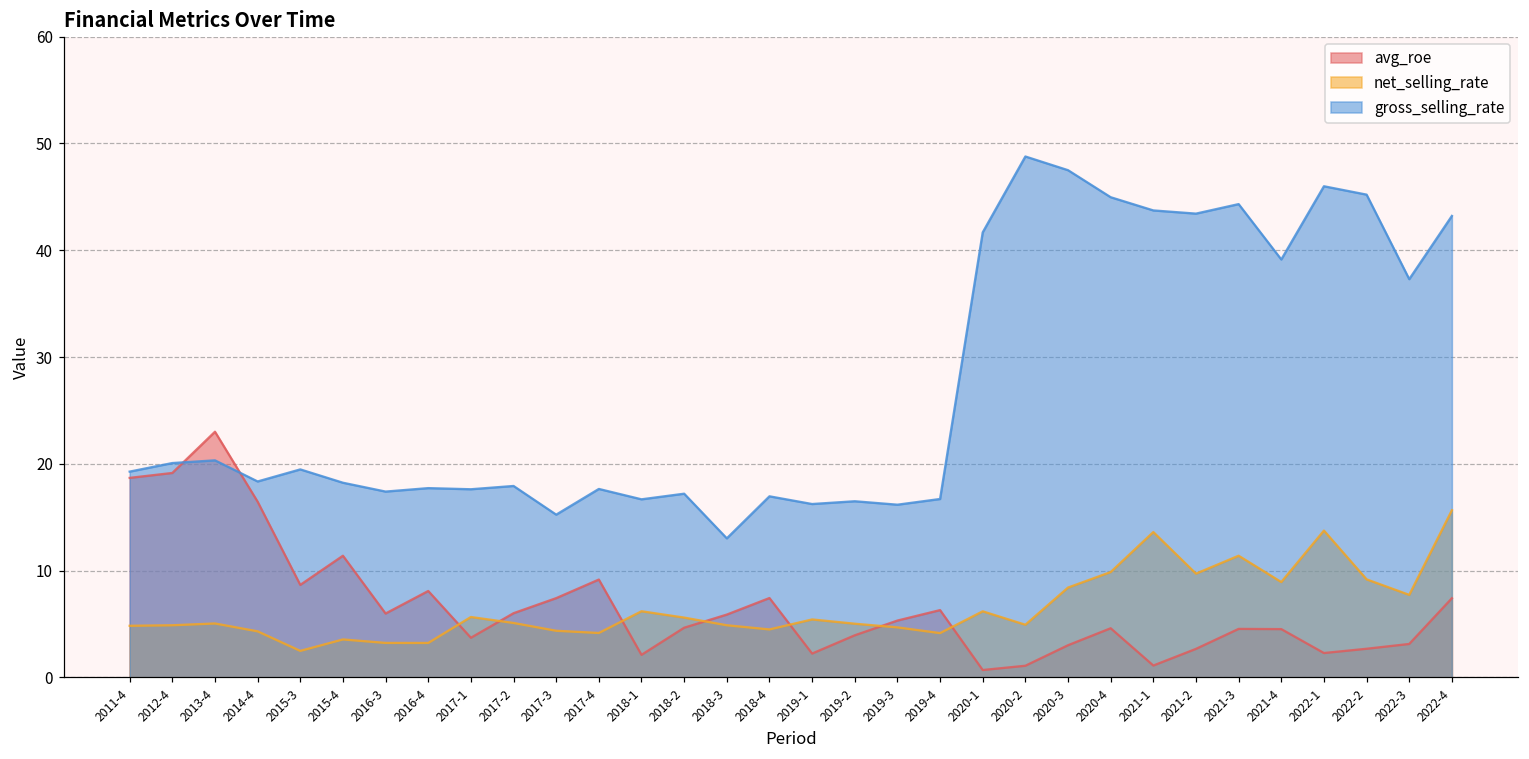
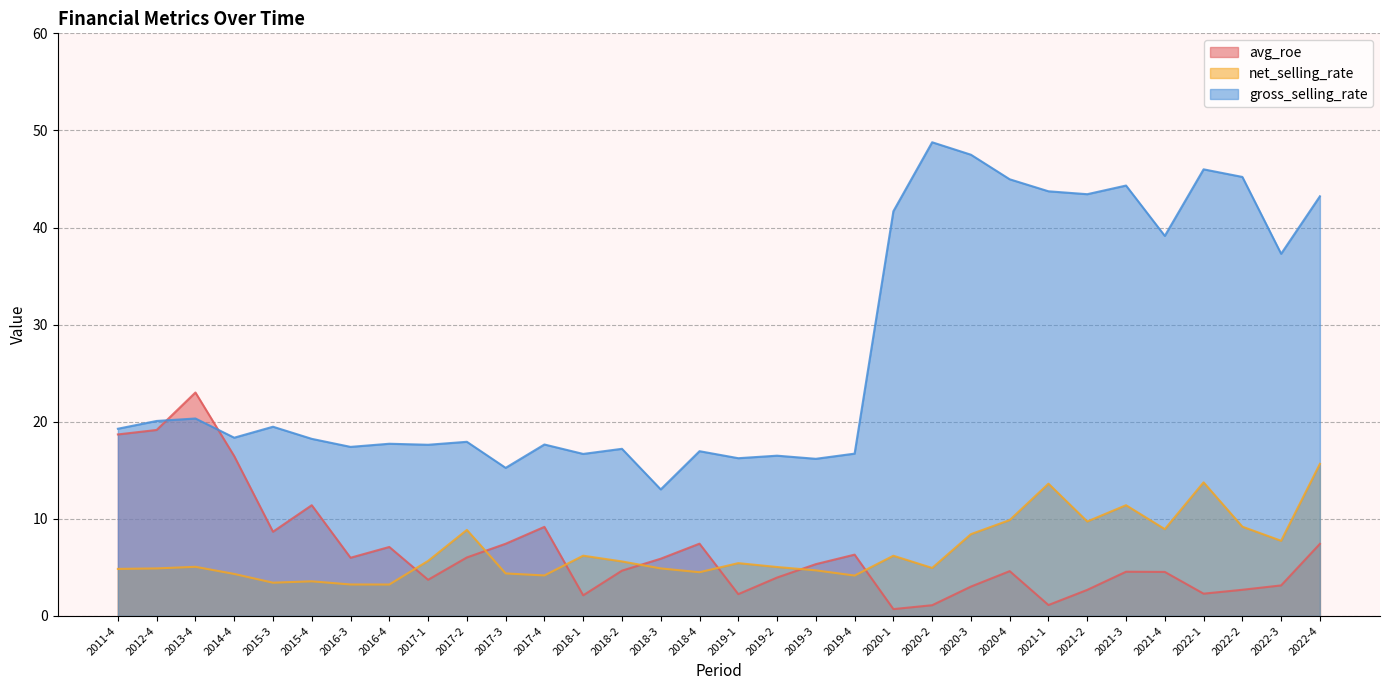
net_selling_rate, 2015-3: 2 -> 3
avg_roe, 2016-4: 8 -> 7
net_selling_rate, 2017-2: 5 -> 9
